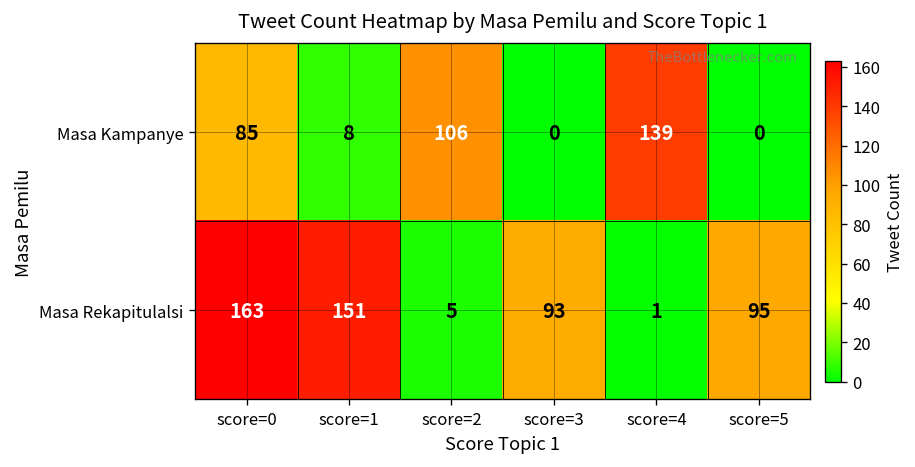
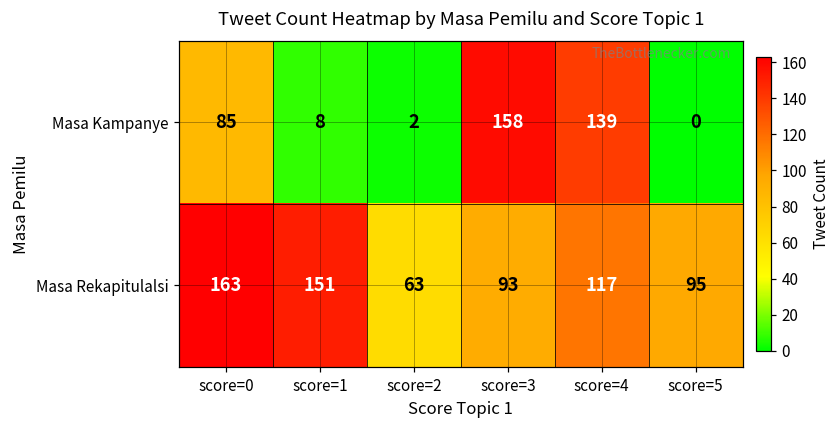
Masa Kampanye, score=2: 106 -> 2
Masa Kampanye, score=3: 0 -> 158
Masa Rekapitulalsi, score=2: 5 -> 63
Masa Rekapitulalsi, score=4: 1 -> 117
